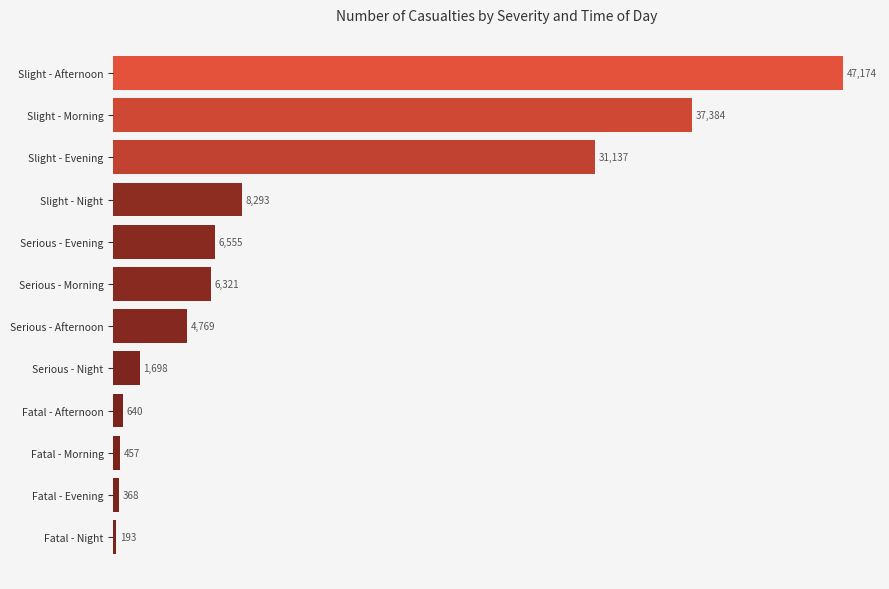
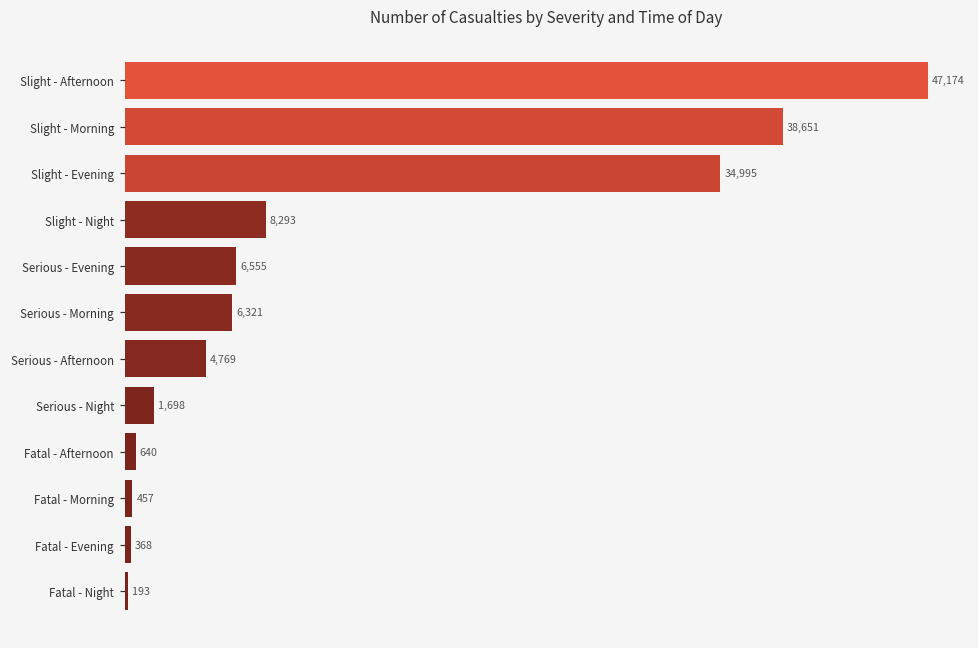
Slight - Morning: 37,384 -> 38,651
Slight - Evening: 31,137 -> 34,995
